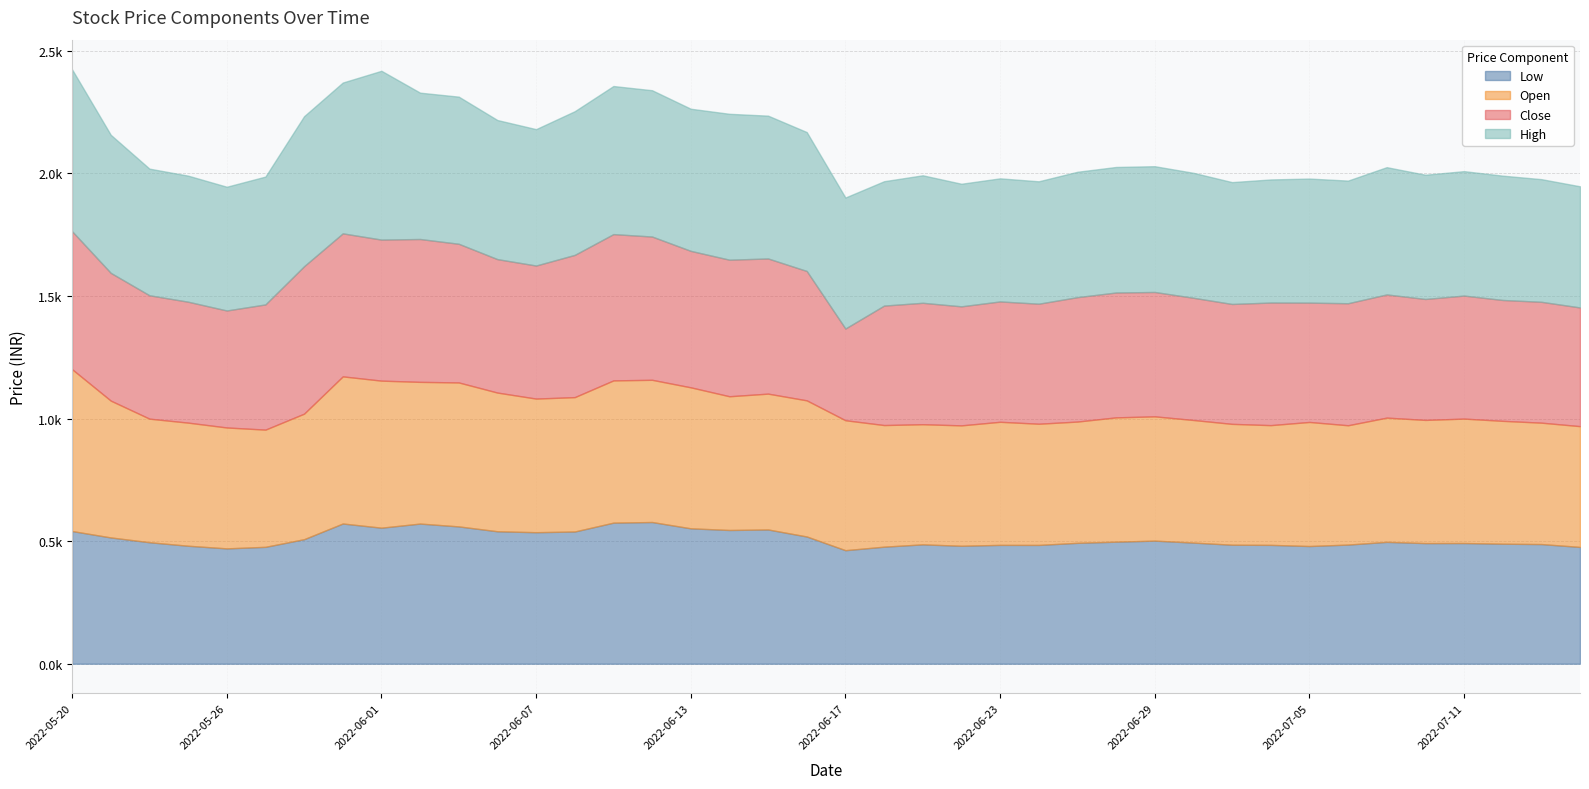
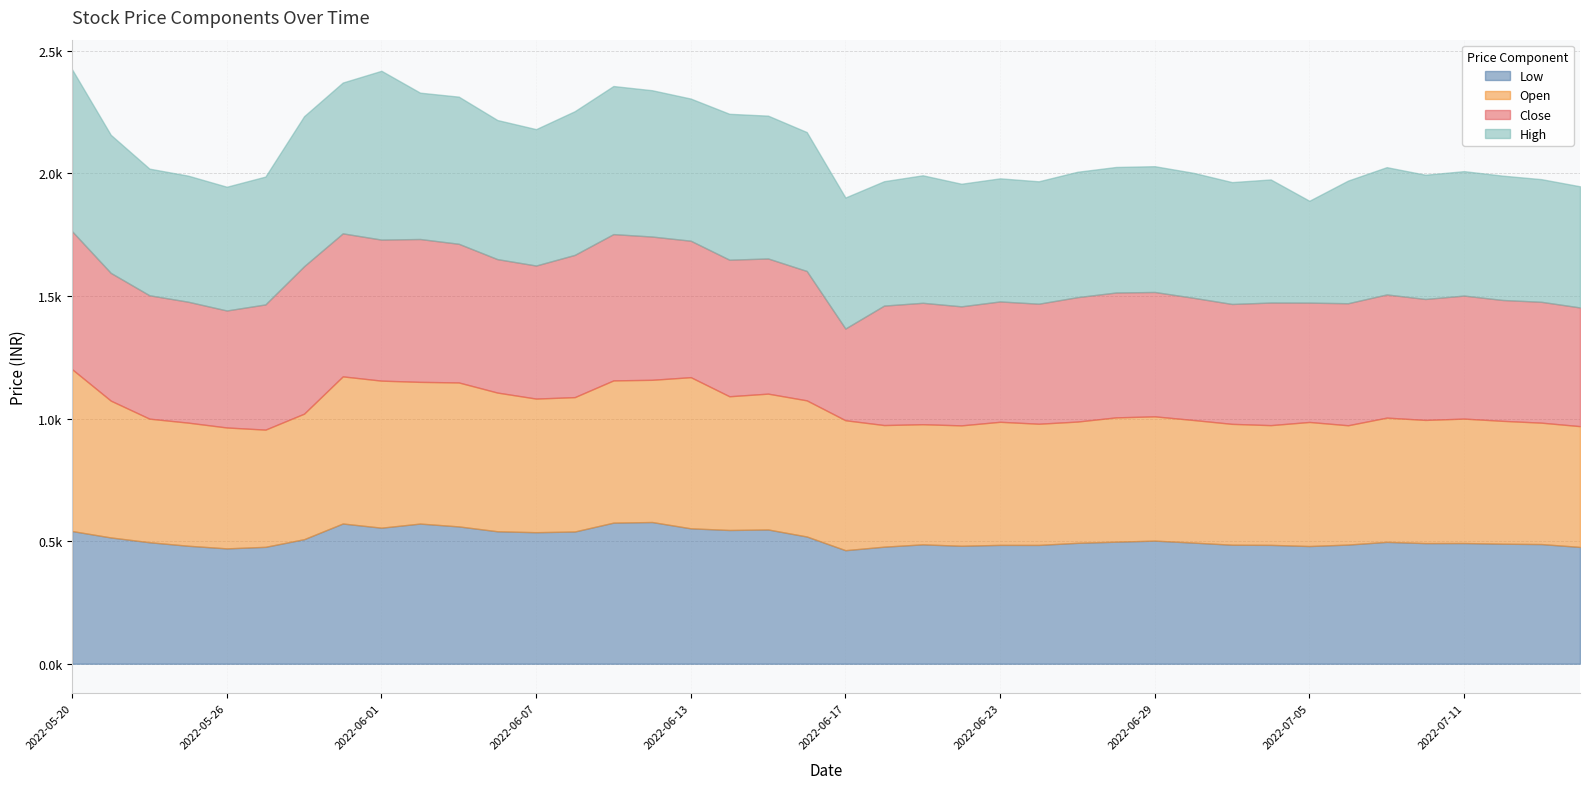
Open, 2022-06-13: 580 -> 620
High, 2022-07-05: 510 -> 420
